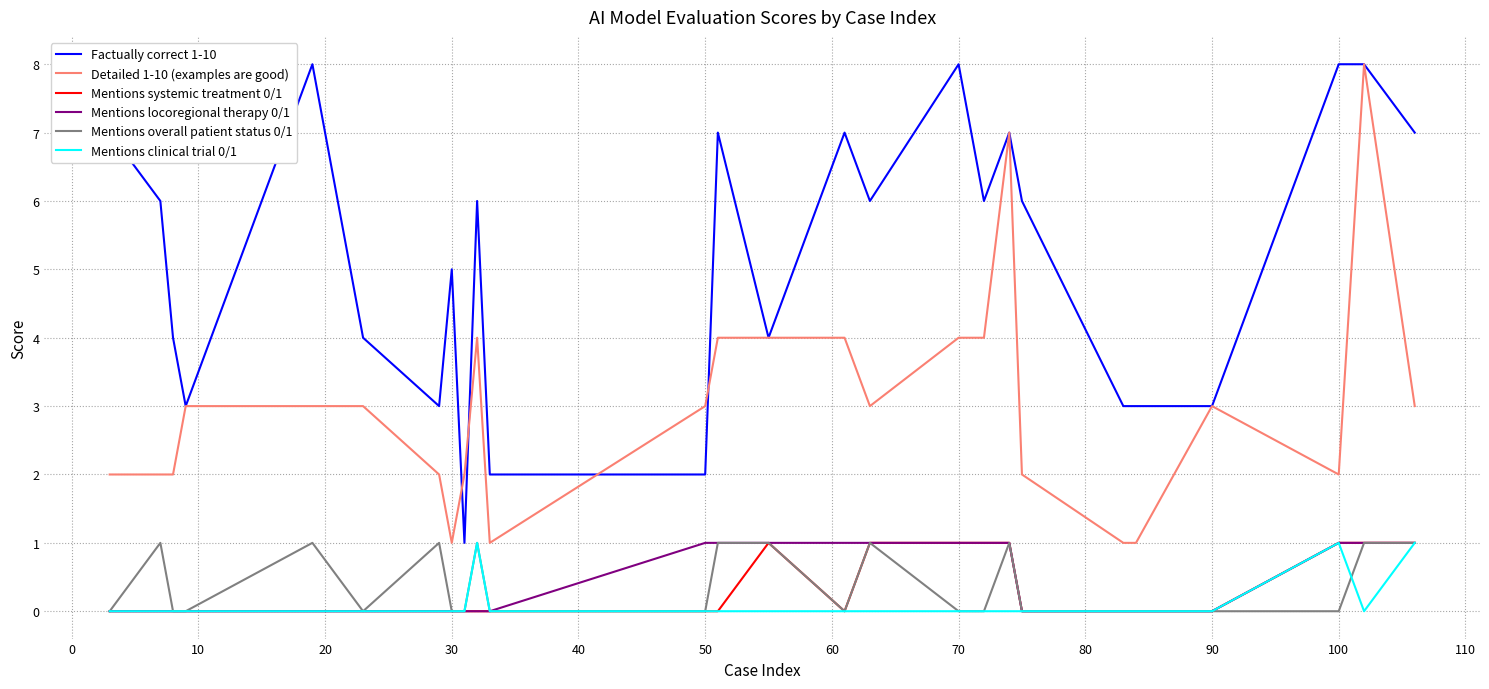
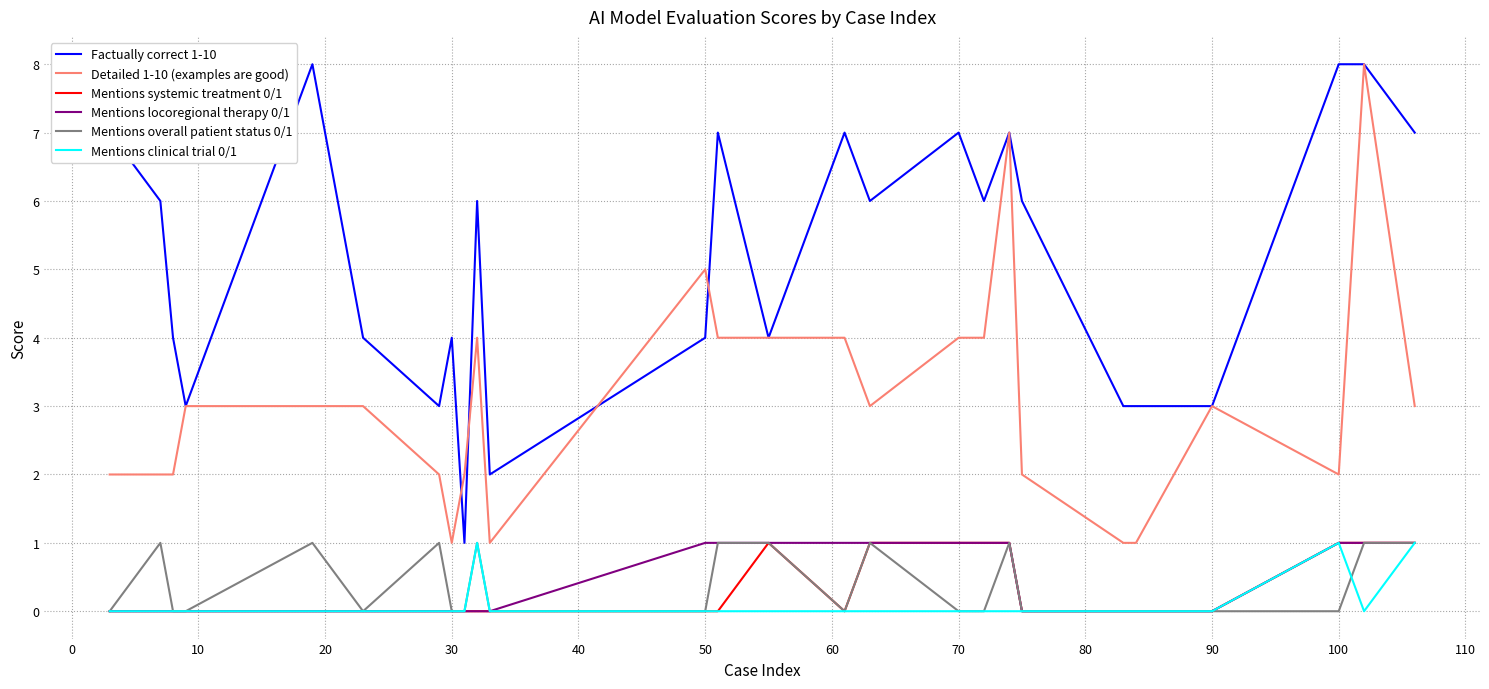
Factually correct 1-10, 30: 5 -> 4
Factually correct 1-10, 50: 2 -> 4
Detailed 1-10 (examples are good), 50: 3 -> 5
Factually correct 1-10, 70: 8 -> 7
